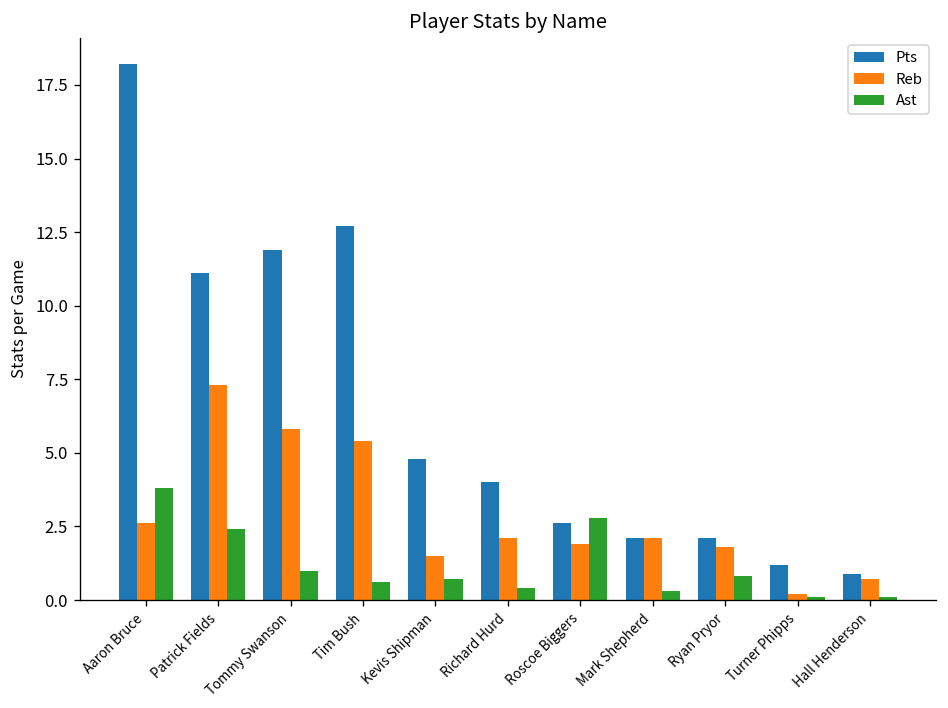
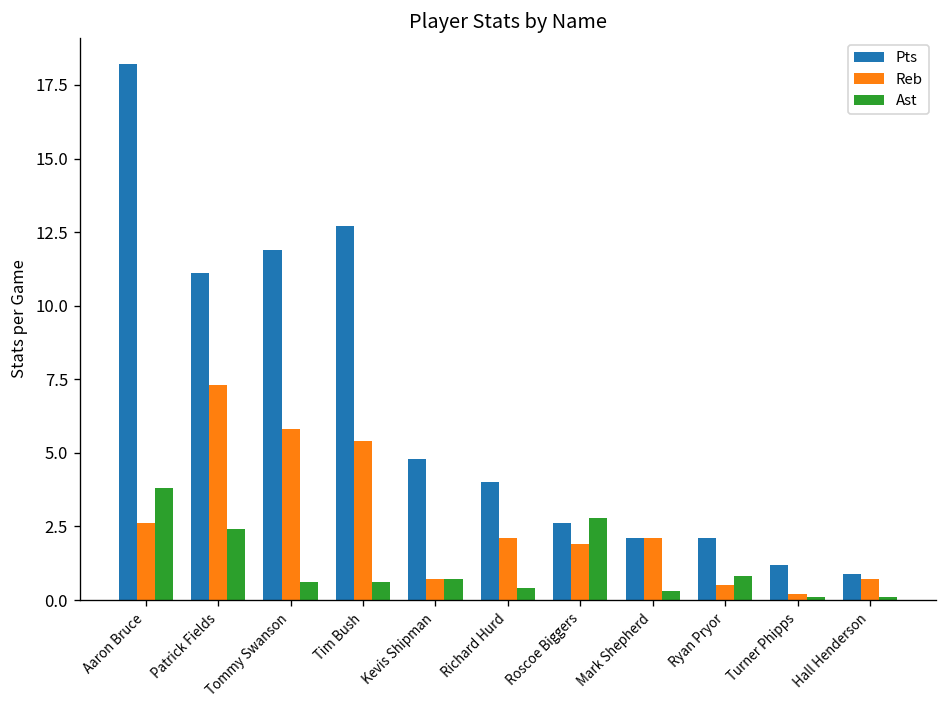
Ast, Tommy Swanson: 1.0 -> 0.6
Reb, Kevis Shipman: 1.5 -> 0.7
Reb, Ryan Pryor: 1.8 -> 0.5
